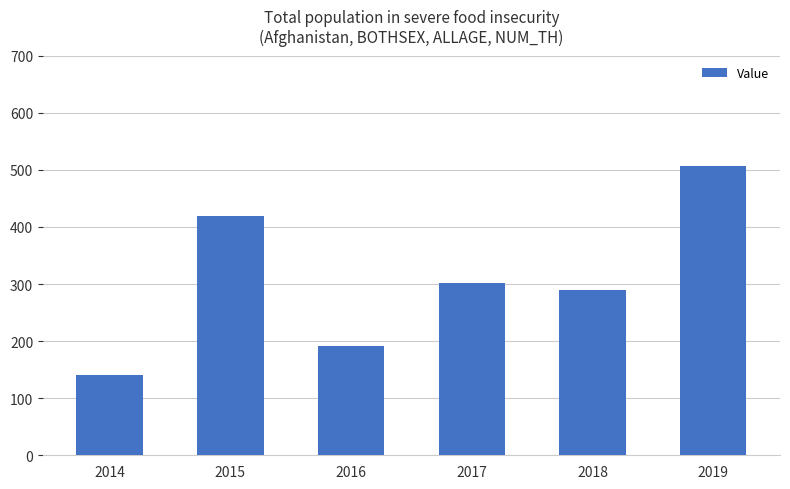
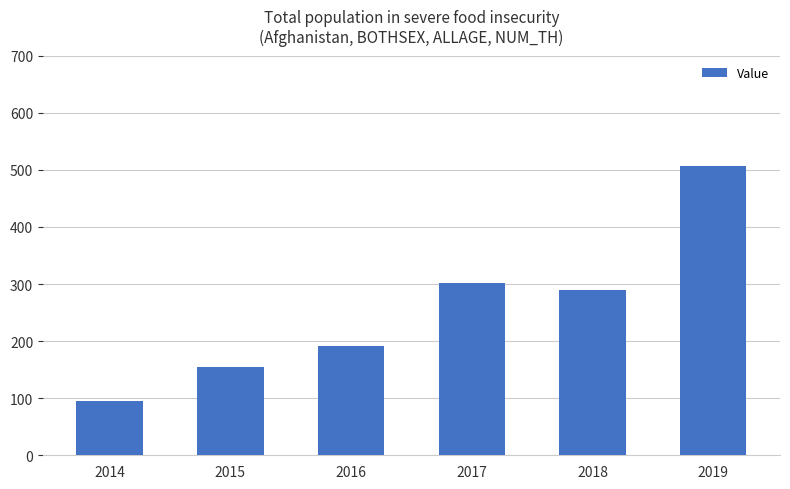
2014: 140 -> 100
2015: 420 -> 160
